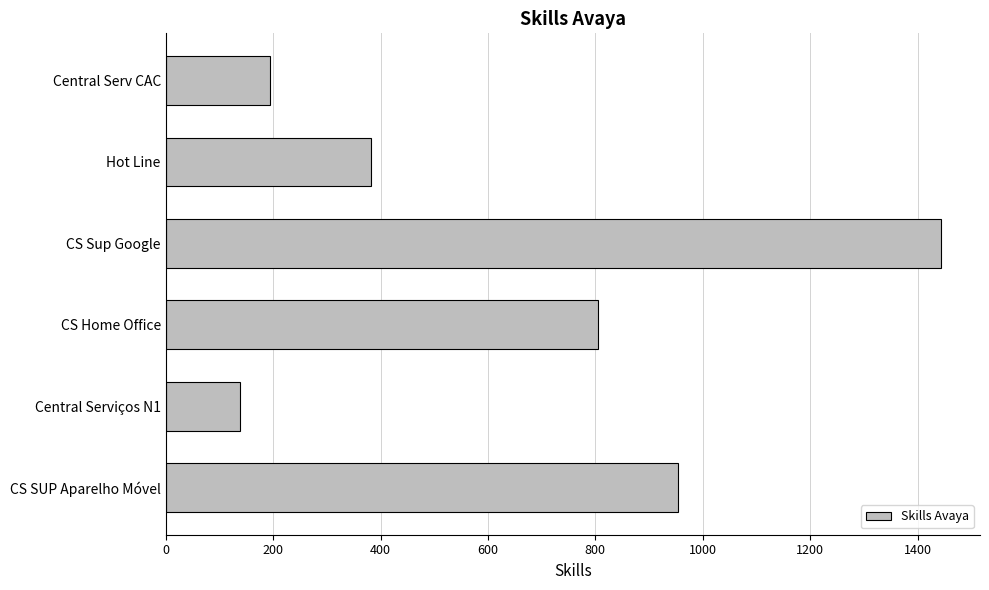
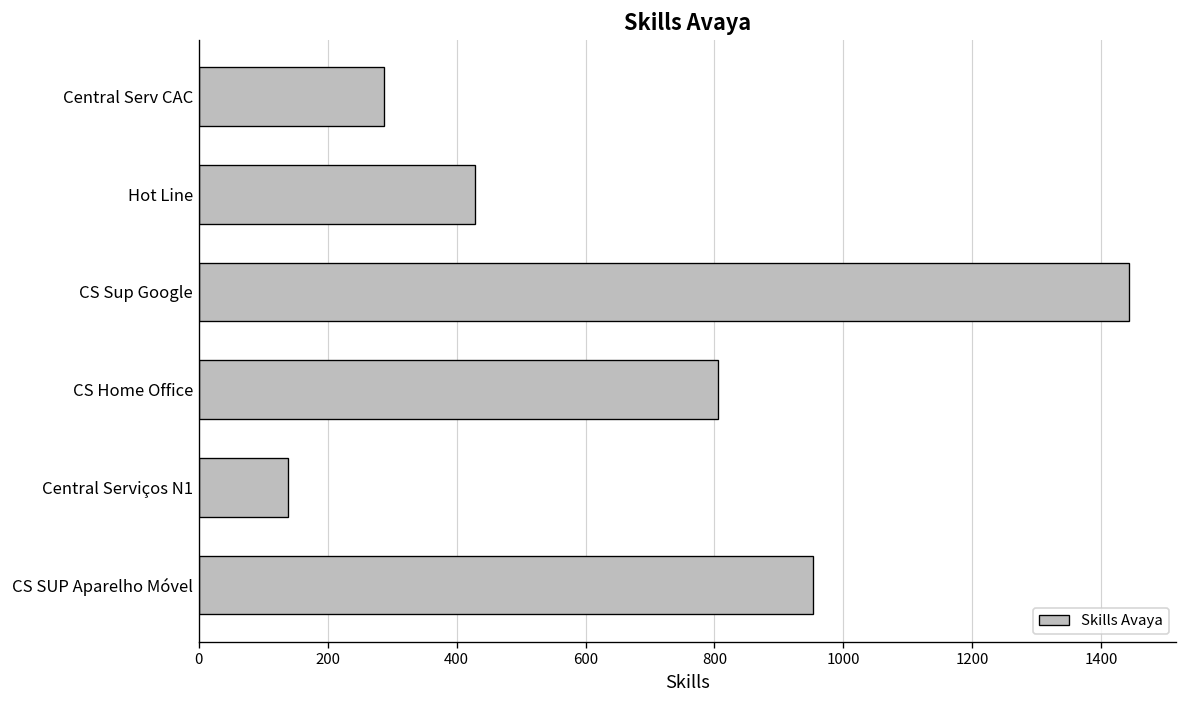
Central Serv CAC: 200 -> 290
Hot Line: 380 -> 430
